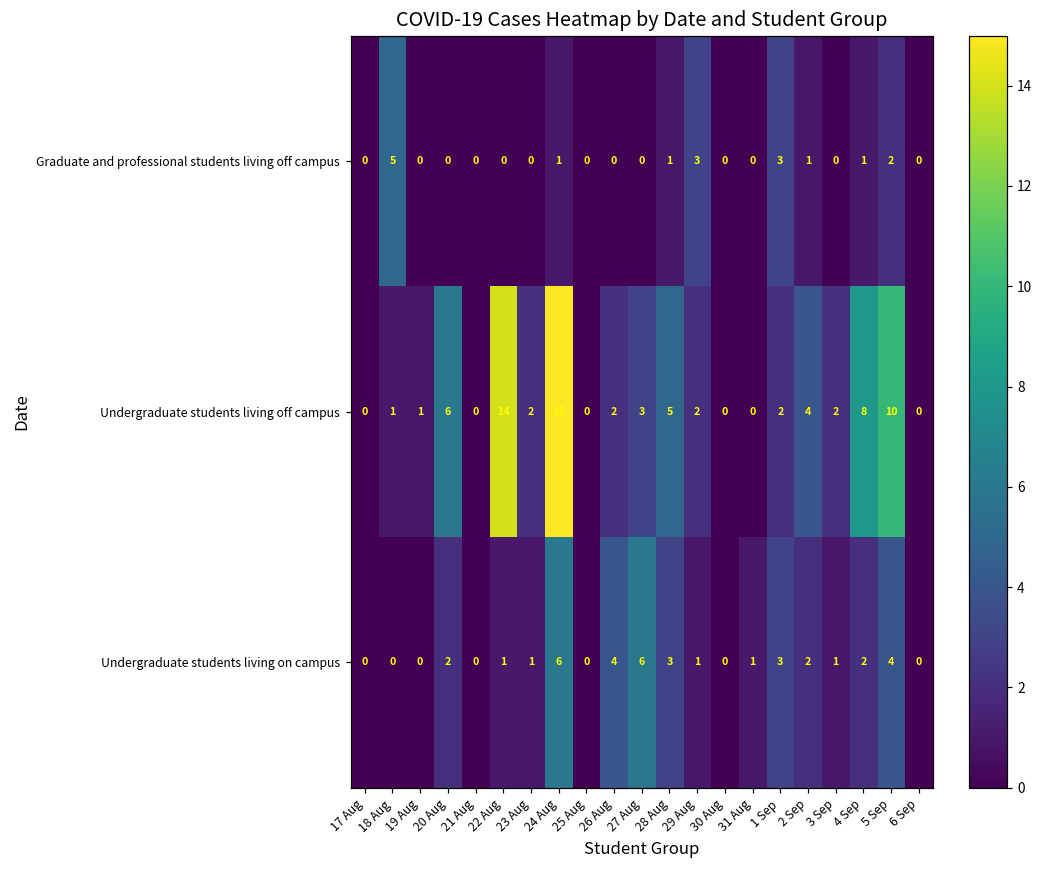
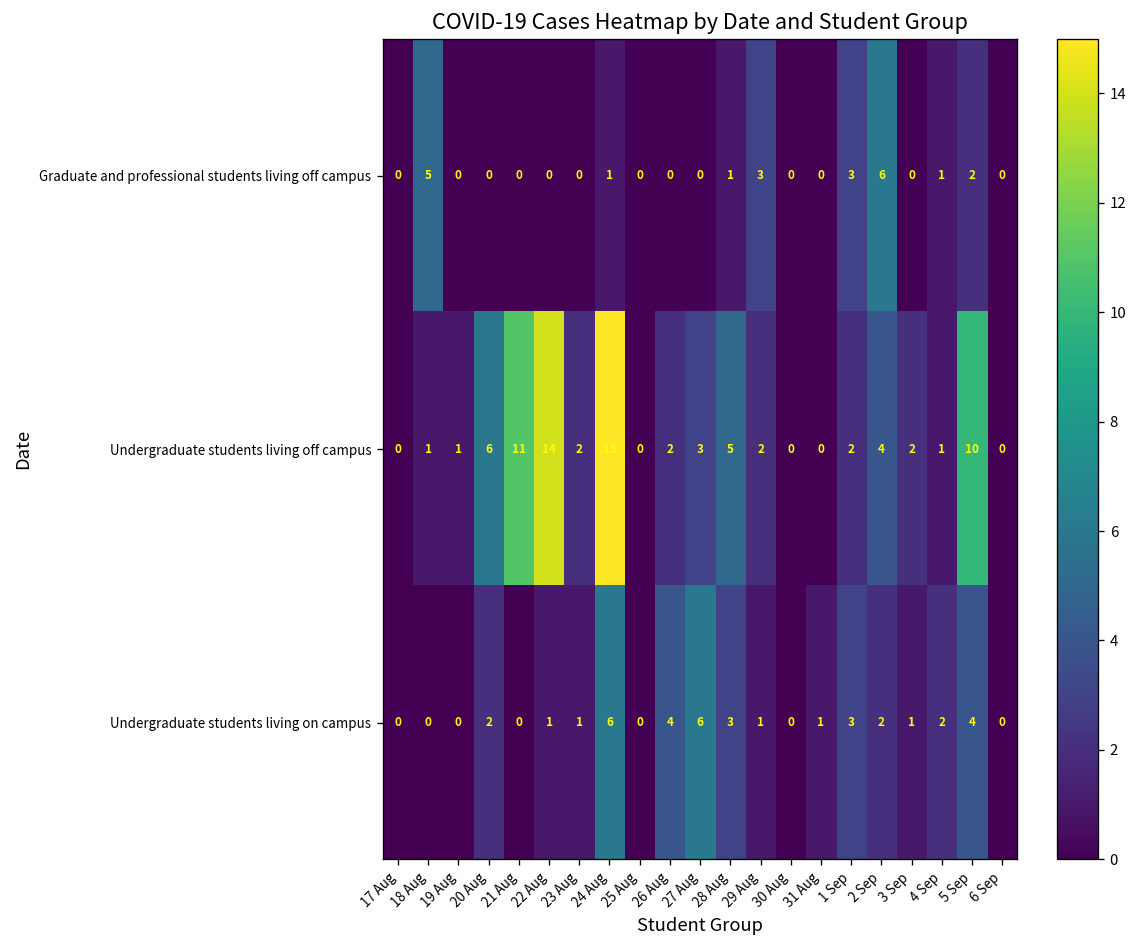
Graduate and professional students living off campus, 2 Sep: 1 -> 6
Undergraduate students living off campus, 21 Aug: 0 -> 11
Undergraduate students living off campus, 4 Sep: 8 -> 1
